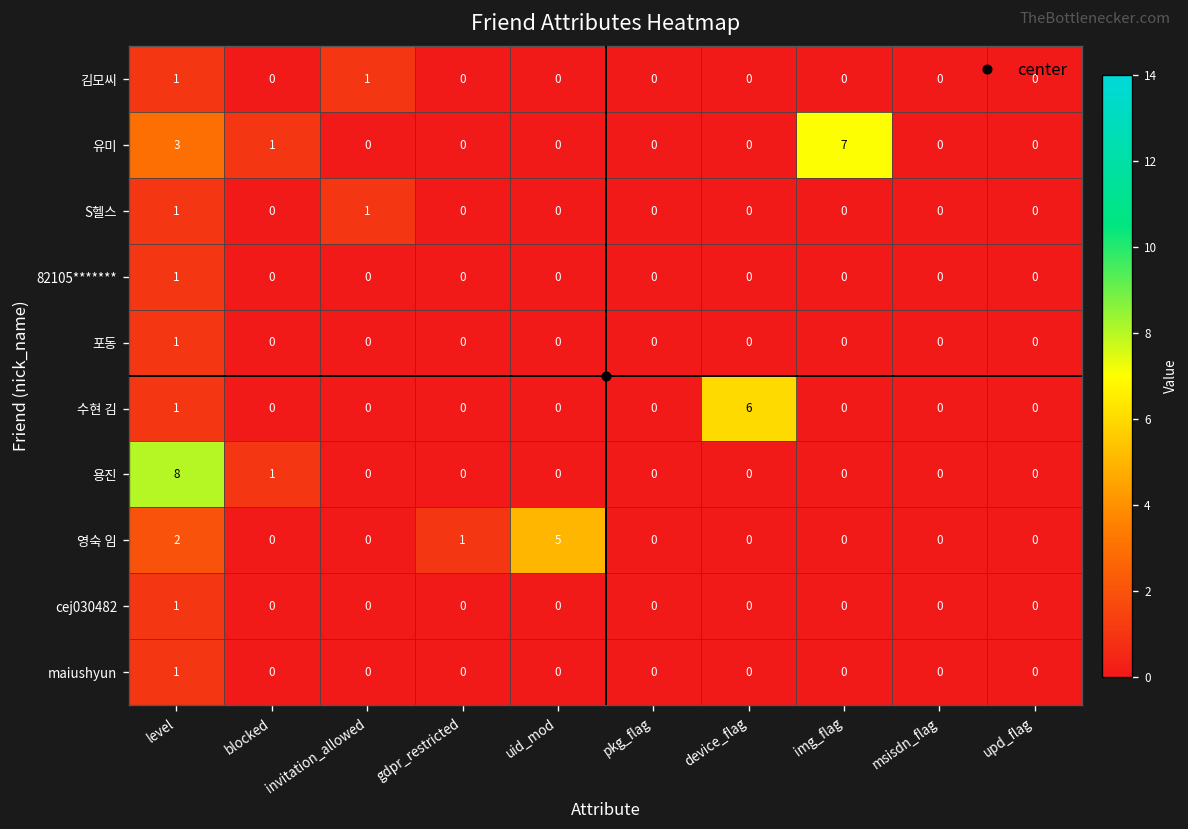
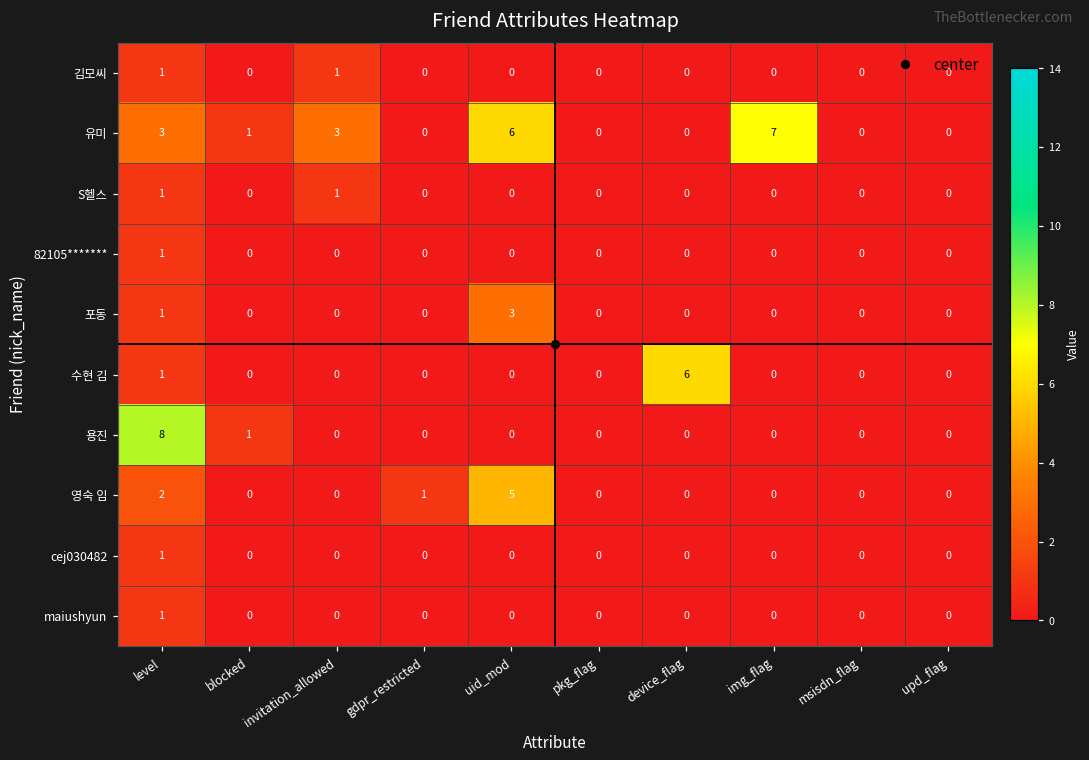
유미, invitation_allowed: 0 -> 3
유미, uid_mod: 0 -> 6
포동, uid_mod: 0 -> 3
